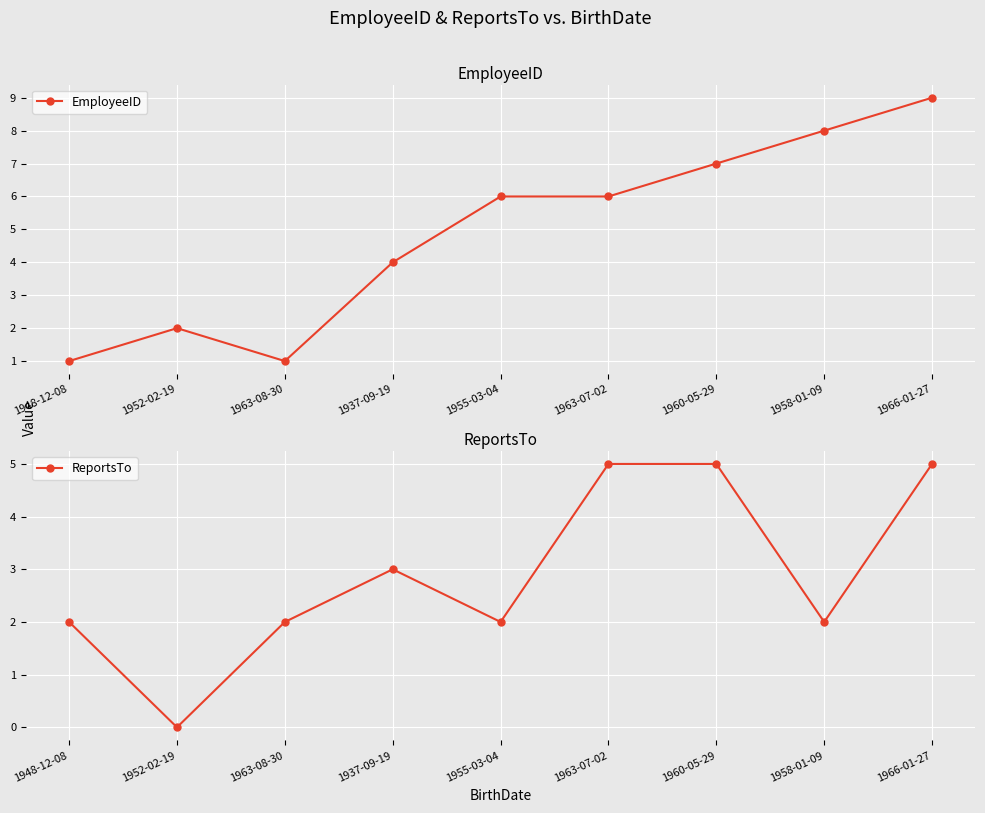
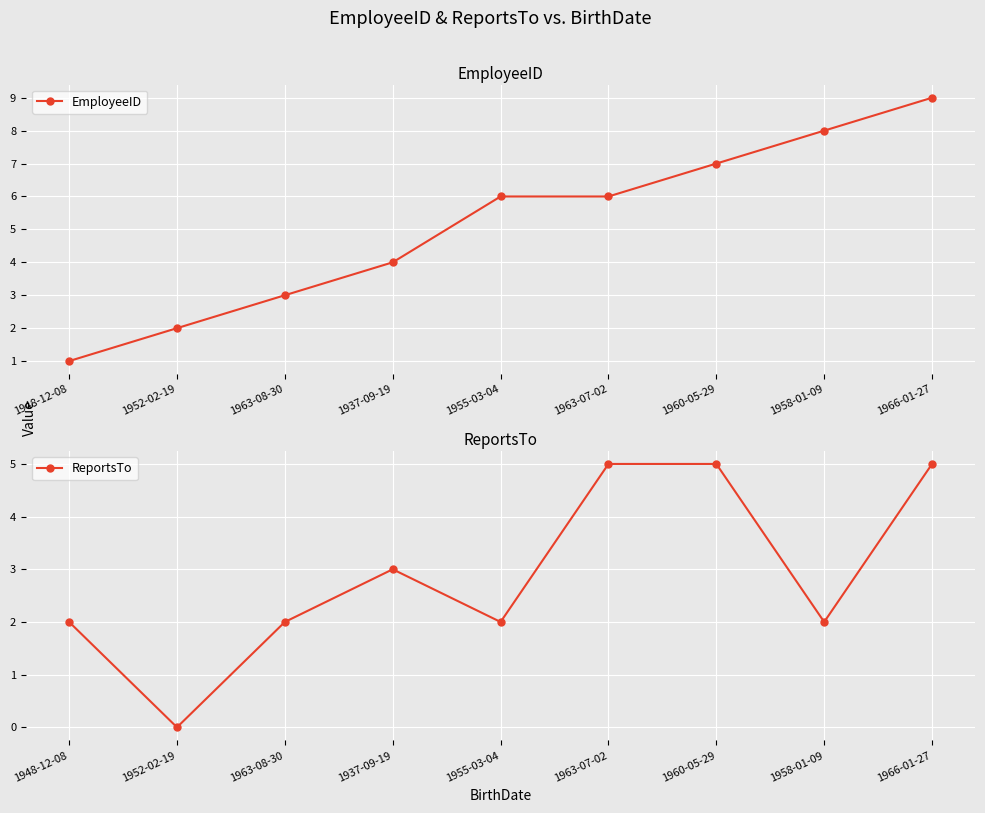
EmployeeID, 1963-08-30: 1 -> 3
